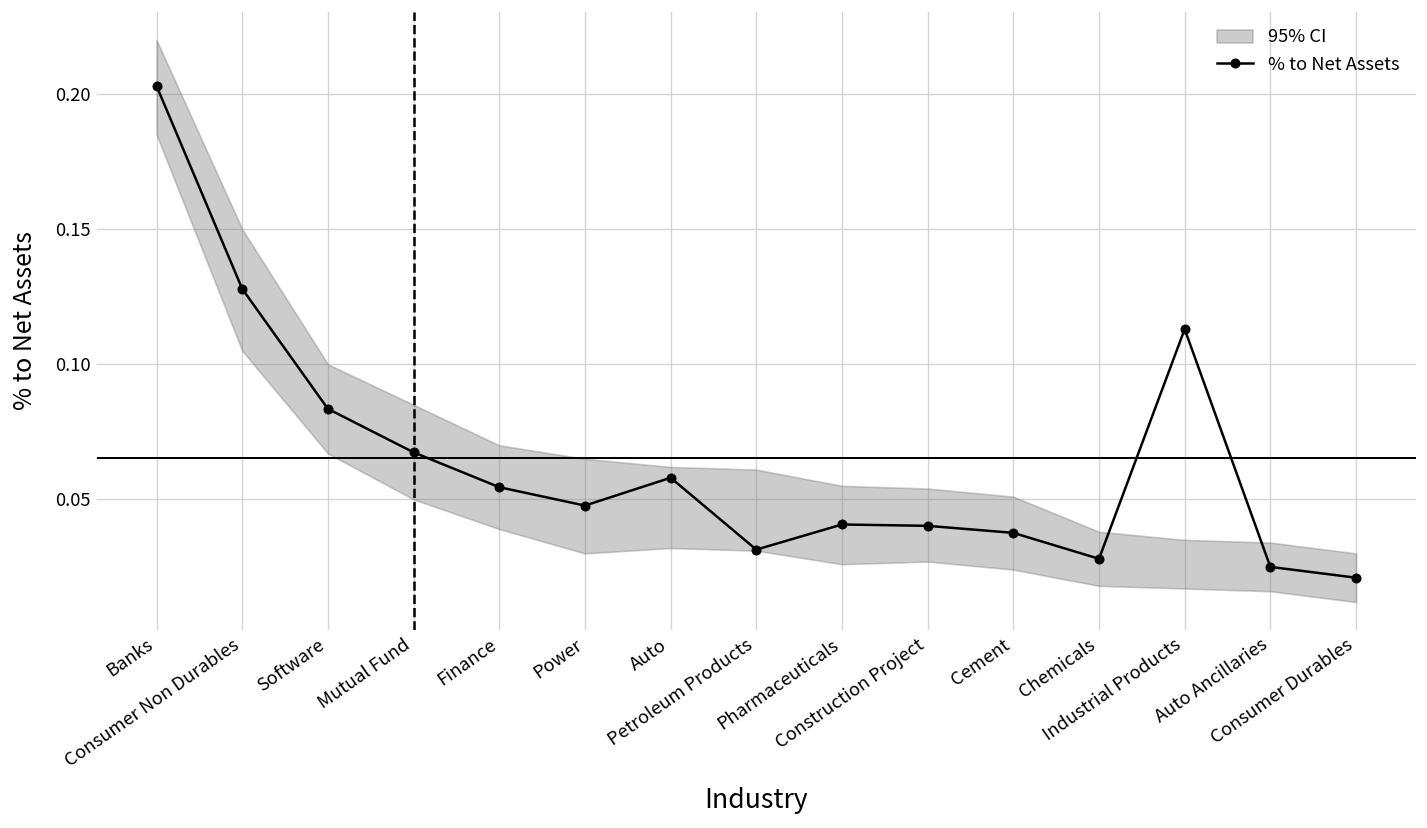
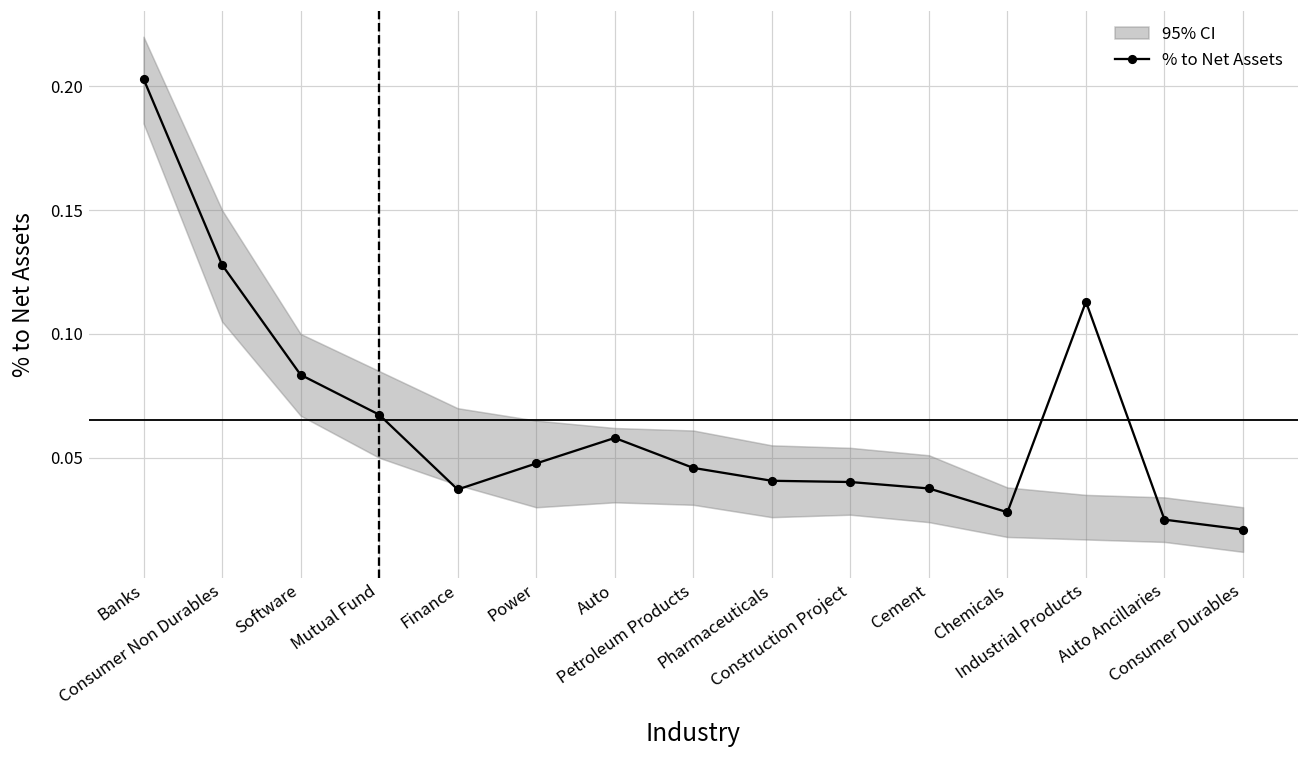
% to Net Assets, Finance: 0.054 -> 0.037
% to Net Assets, Petroleum Products: 0.031 -> 0.046
